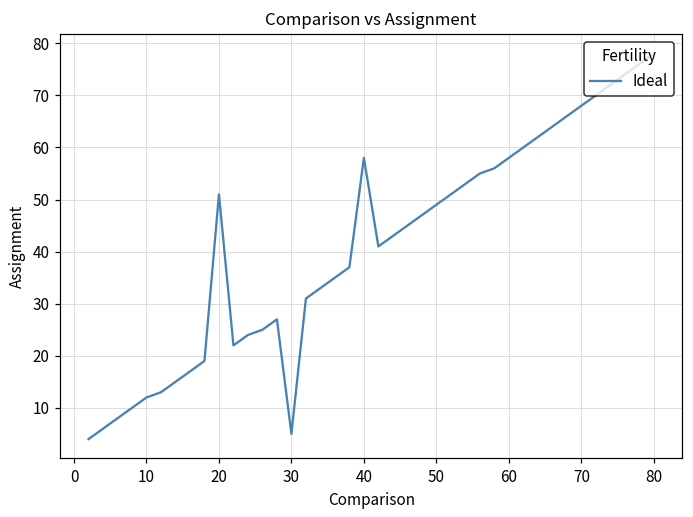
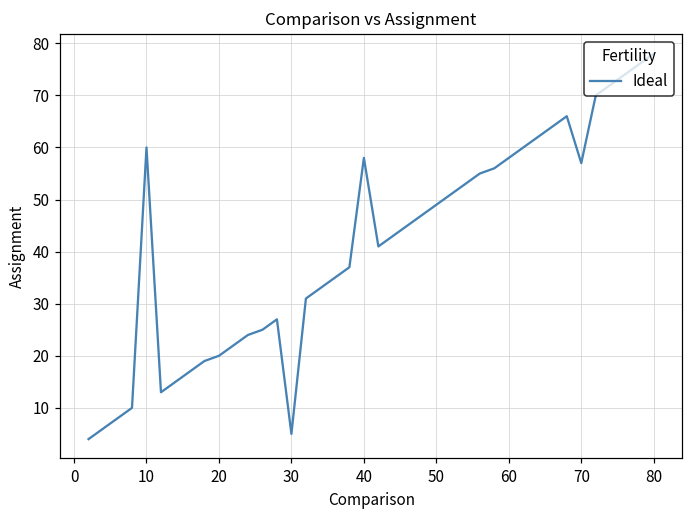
10: 12 -> 60
20: 51 -> 20
70: 68 -> 57
